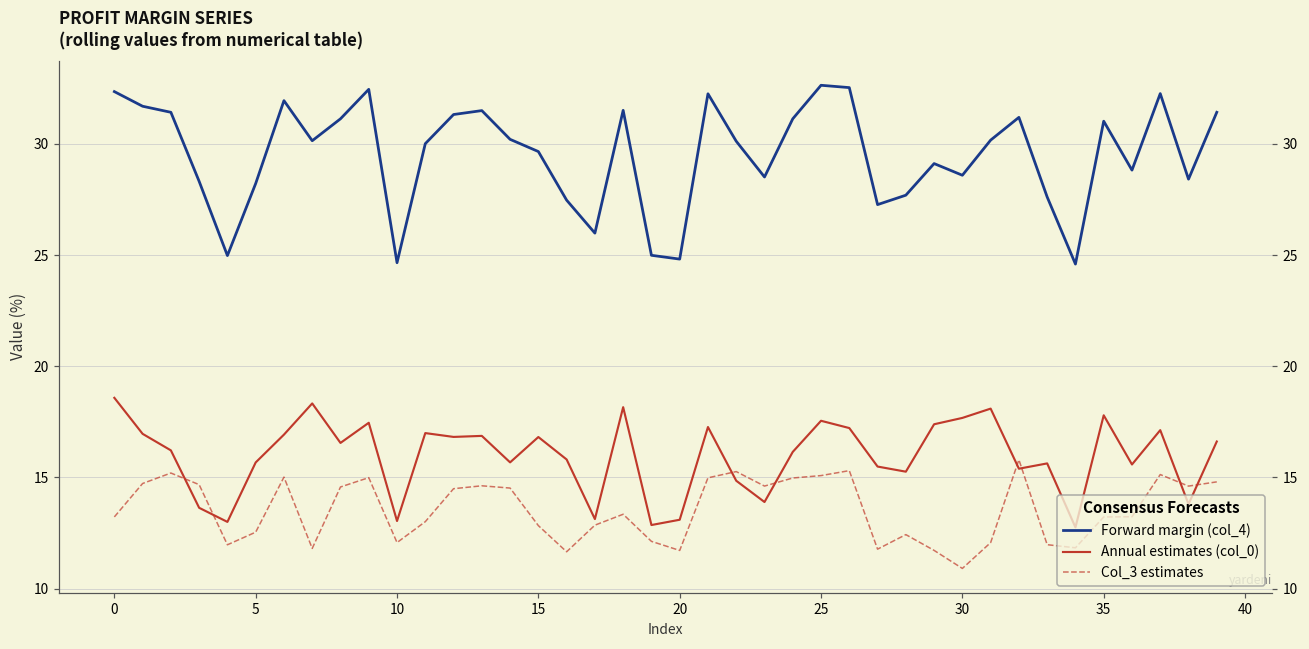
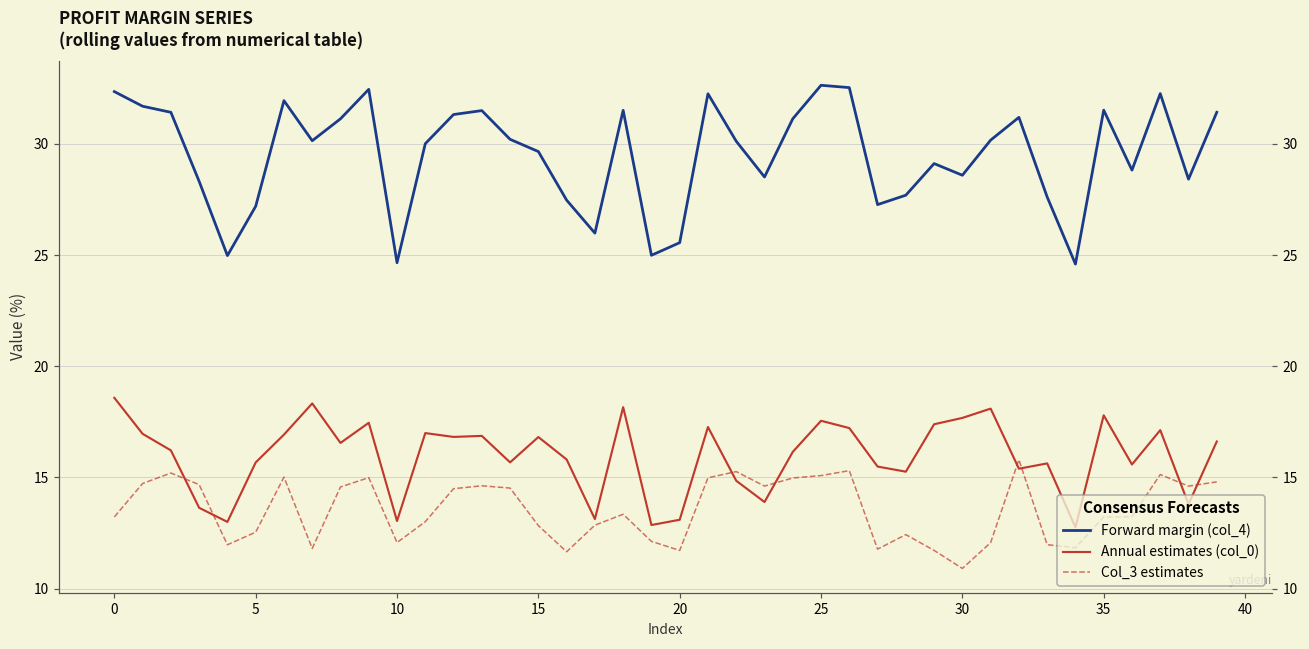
Forward margin (col_4), 5: 28.2 -> 27.2
Forward margin (col_4), 20: 24.8 -> 25.6
Forward margin (col_4), 35: 31.0 -> 31.5
